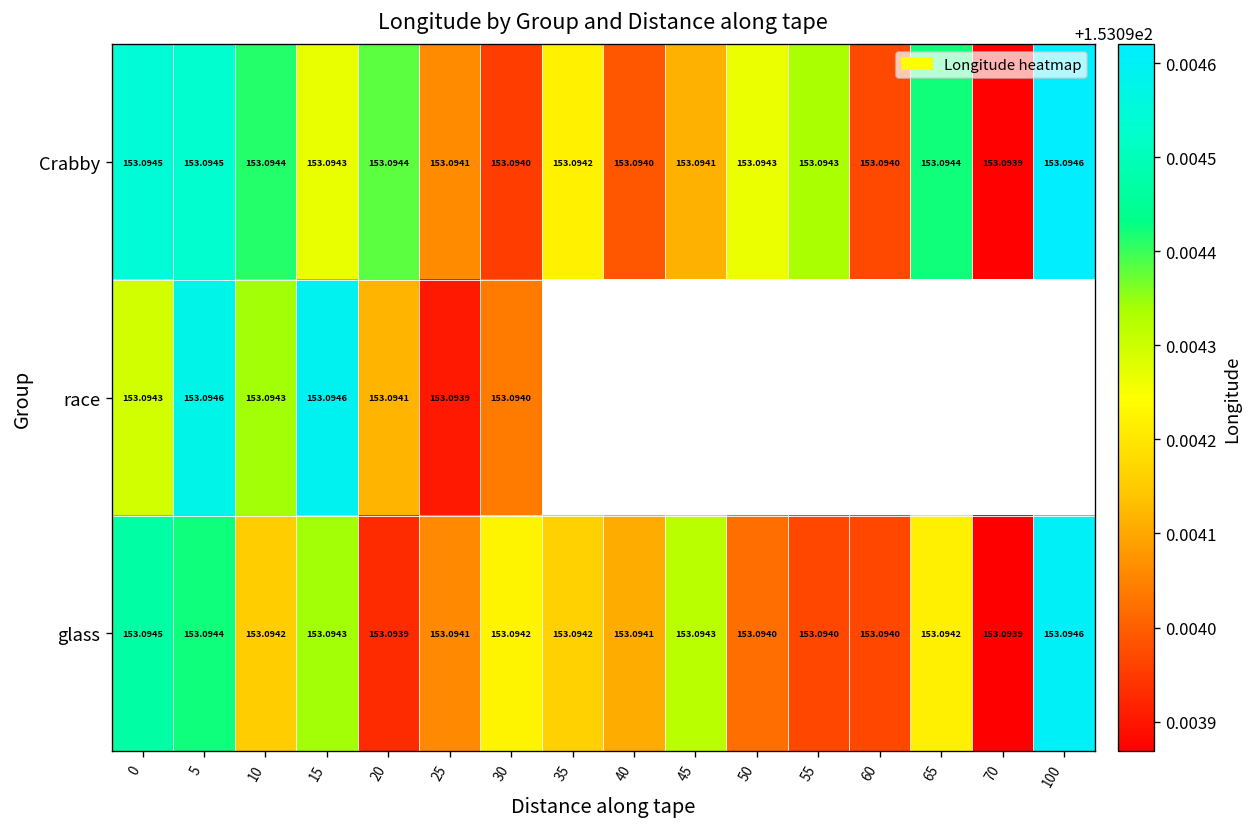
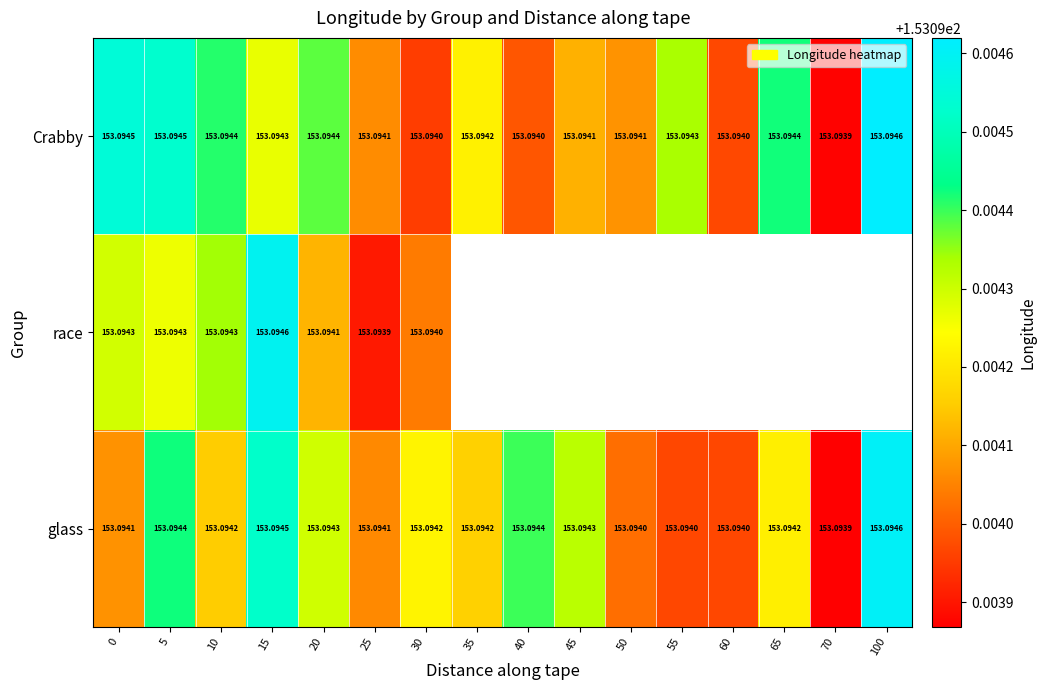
Crabby, 50: 153.0943 -> 153.0941
race, 5: 153.0946 -> 153.0943
glass, 0: 153.0945 -> 153.0941
glass, 15: 153.0943 -> 153.0945
glass, 20: 153.0939 -> 153.0943
glass, 40: 153.0941 -> 153.0944
